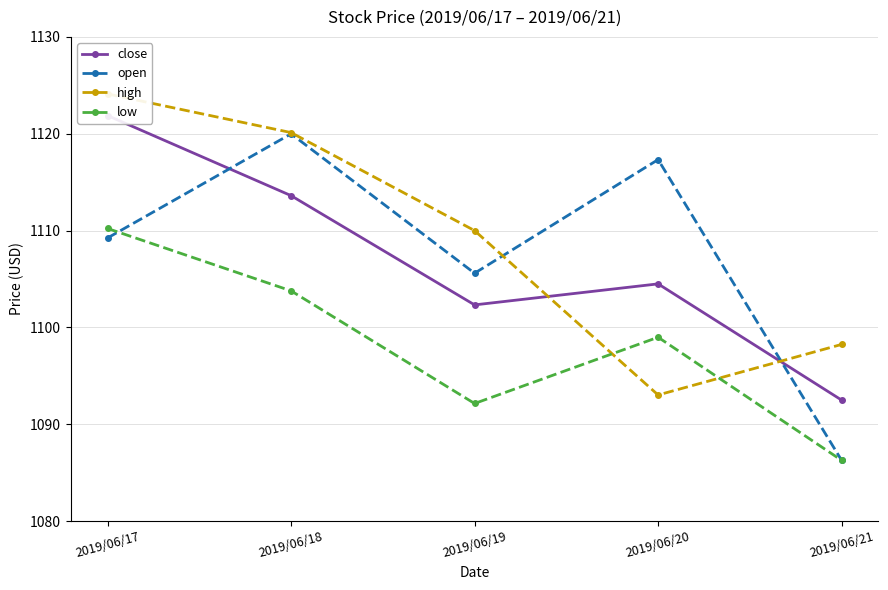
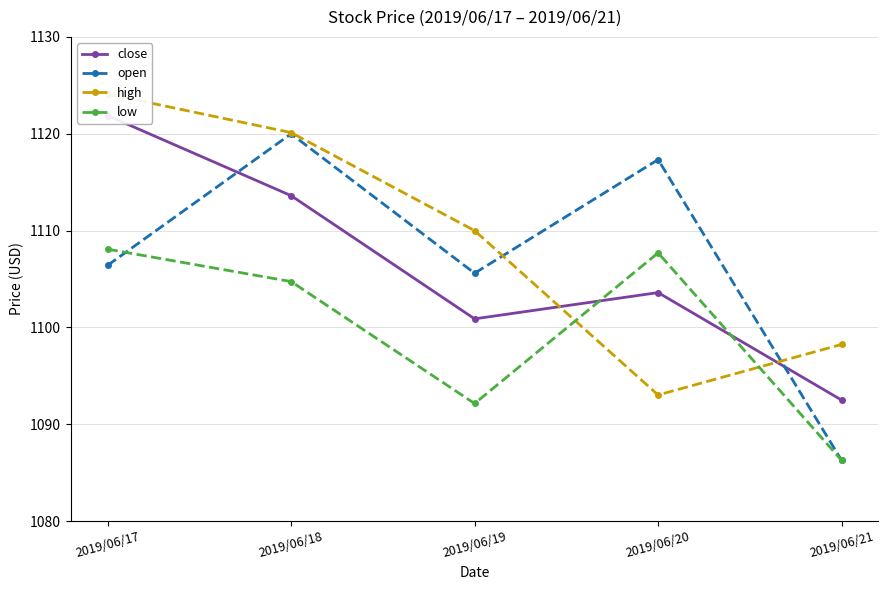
open, 2019/06/17: 1109 -> 1106
low, 2019/06/17: 1110 -> 1108
low, 2019/06/18: 1104 -> 1105
close, 2019/06/19: 1102 -> 1101
close, 2019/06/20: 1105 -> 1104
low, 2019/06/20: 1099 -> 1108
